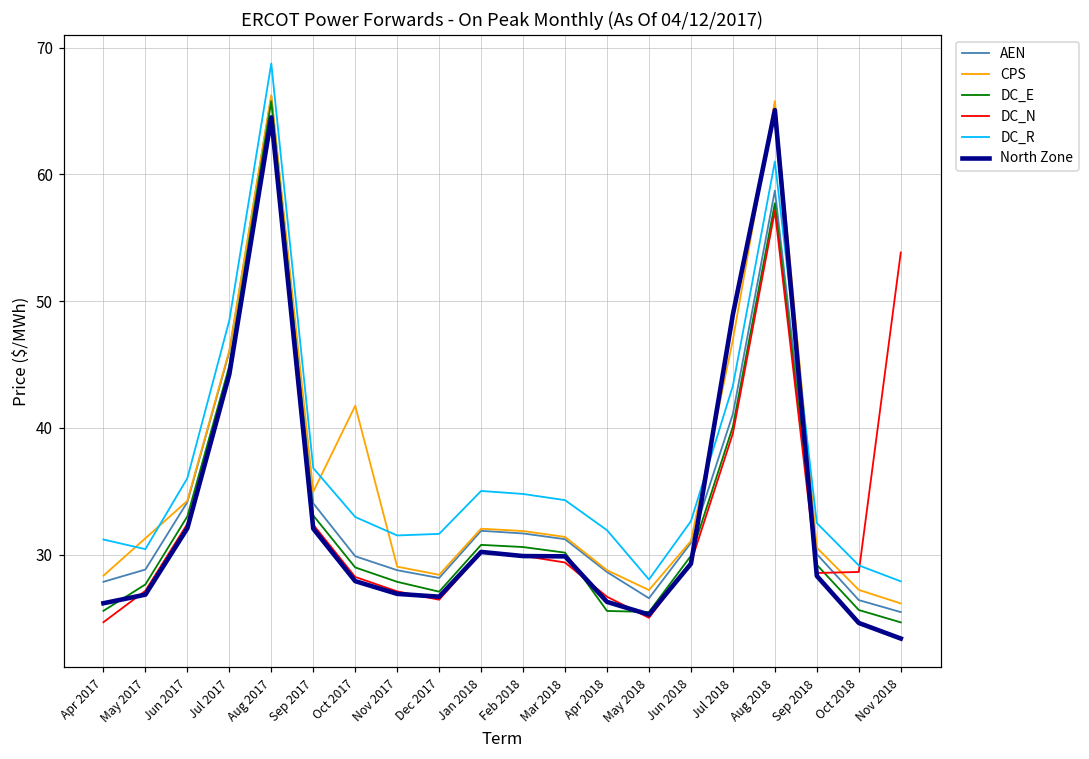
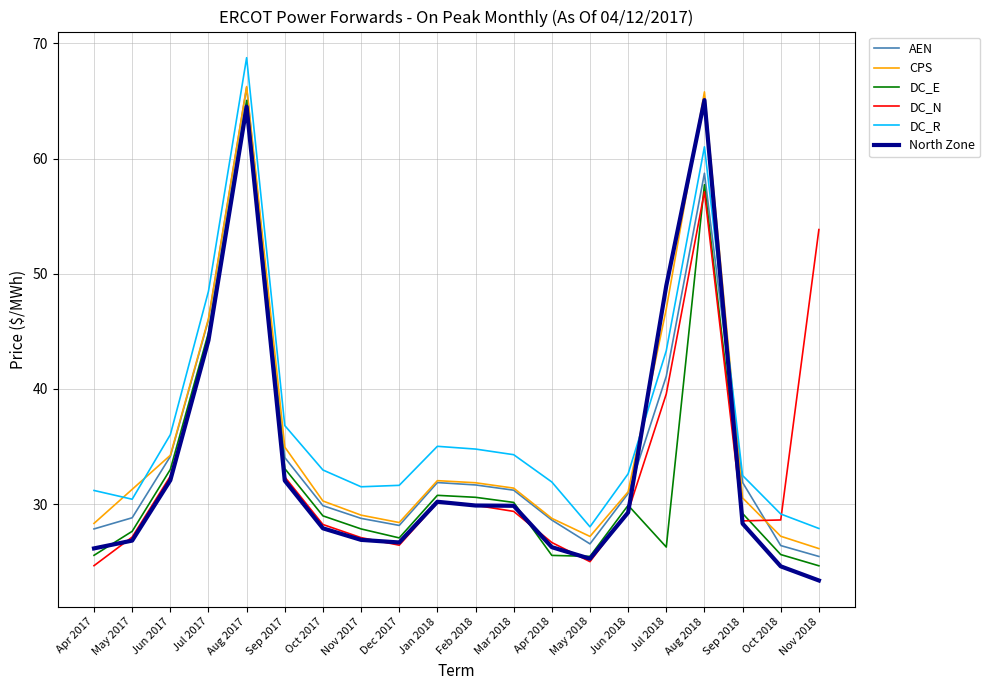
DC_E, Aug 2017: 65.8 -> 65.0
CPS, Oct 2017: 41.7 -> 30.3
DC_E, Jul 2018: 40.1 -> 26.3
AEN, Sep 2018: 30.0 -> 31.9
